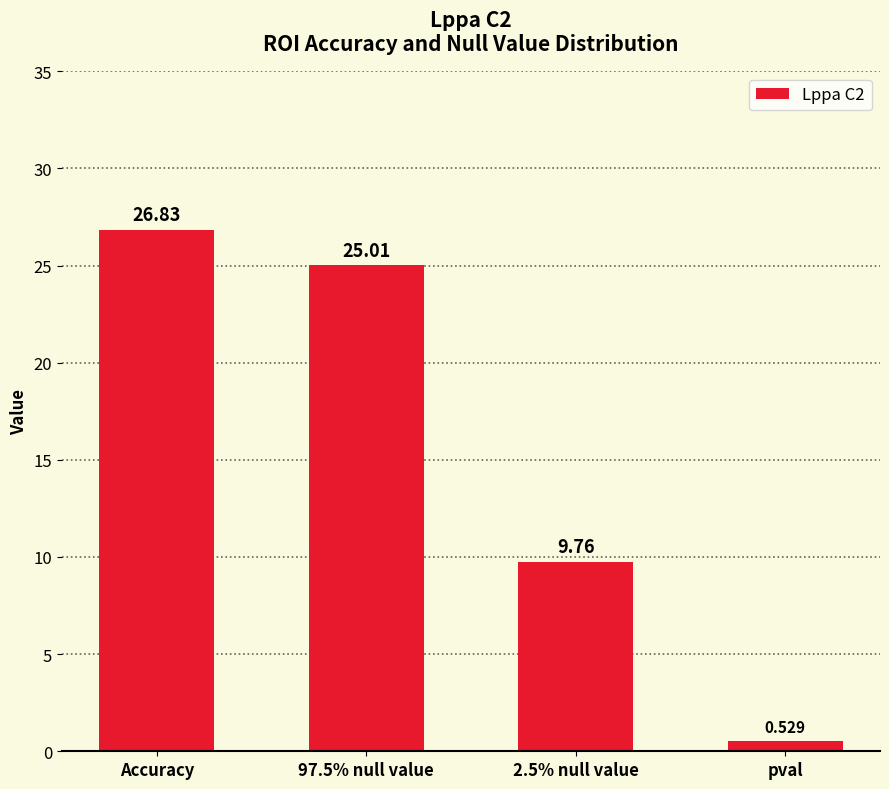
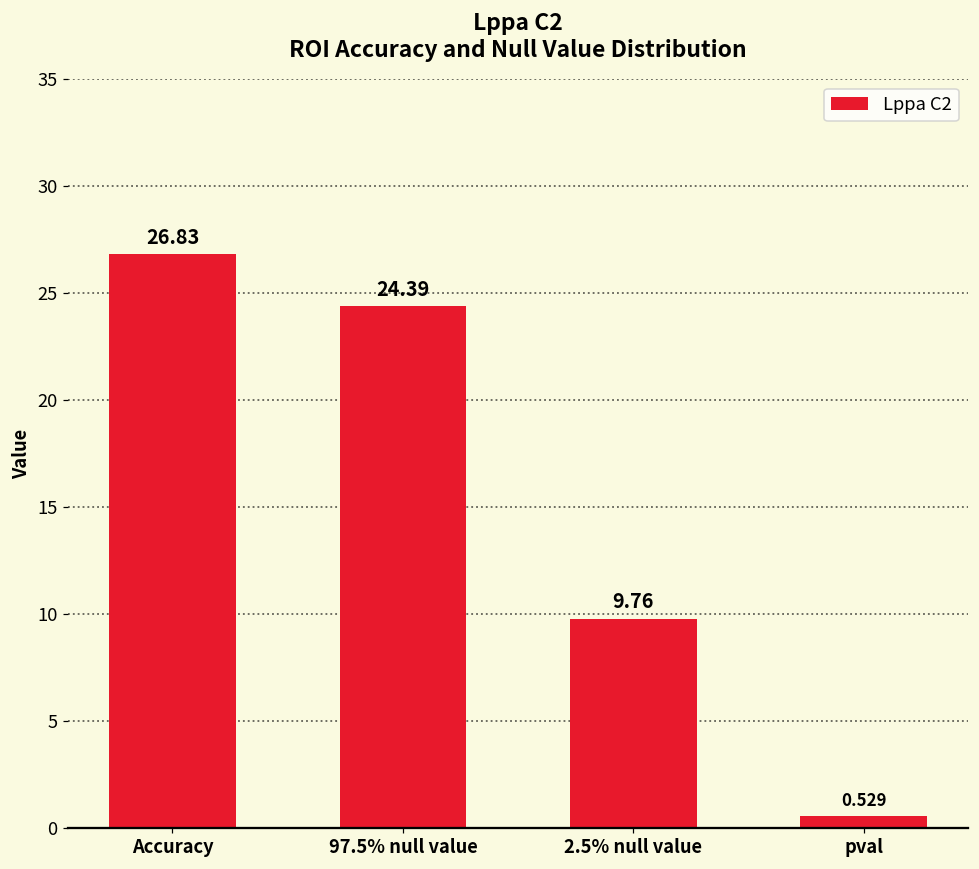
97.5% null value: 25.01 -> 24.39
